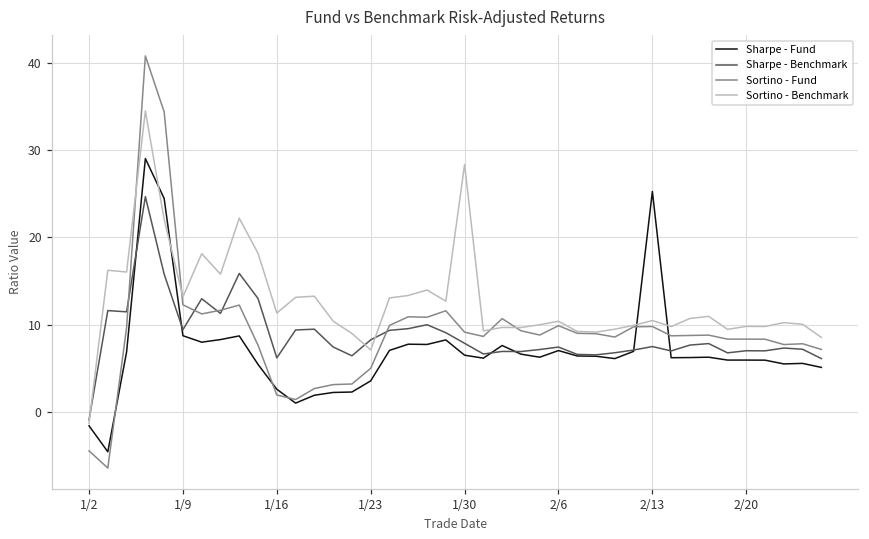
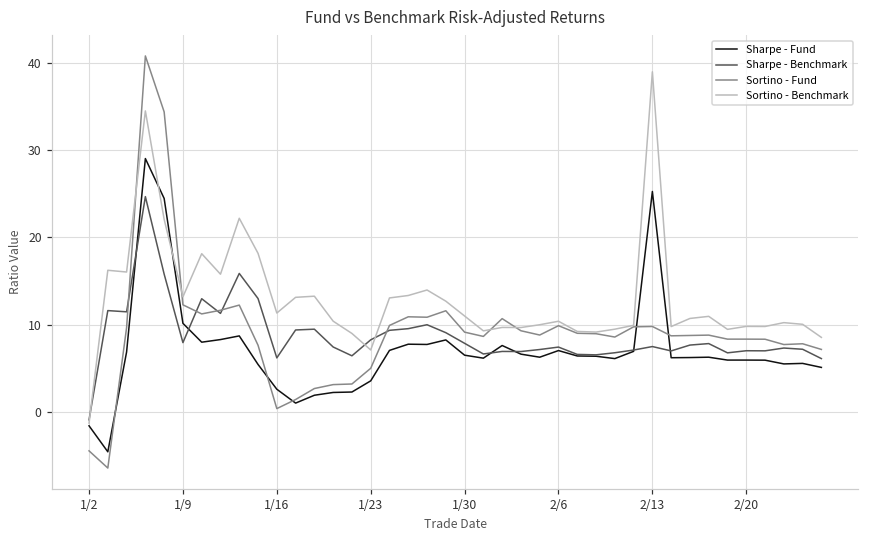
Sharpe - Fund, 1/9: 9 -> 10
Sharpe - Benchmark, 1/9: 9 -> 8
Sortino - Fund, 1/16: 2 -> 0
Sortino - Benchmark, 1/30: 28 -> 11
Sortino - Benchmark, 2/13: 10 -> 39
